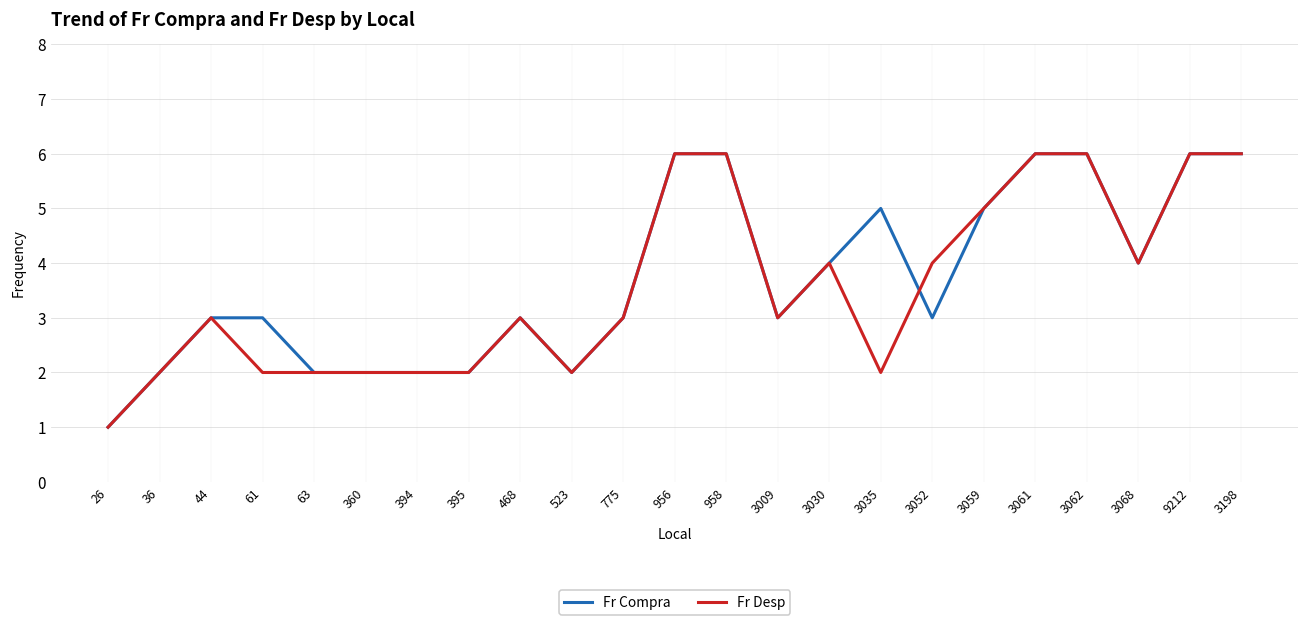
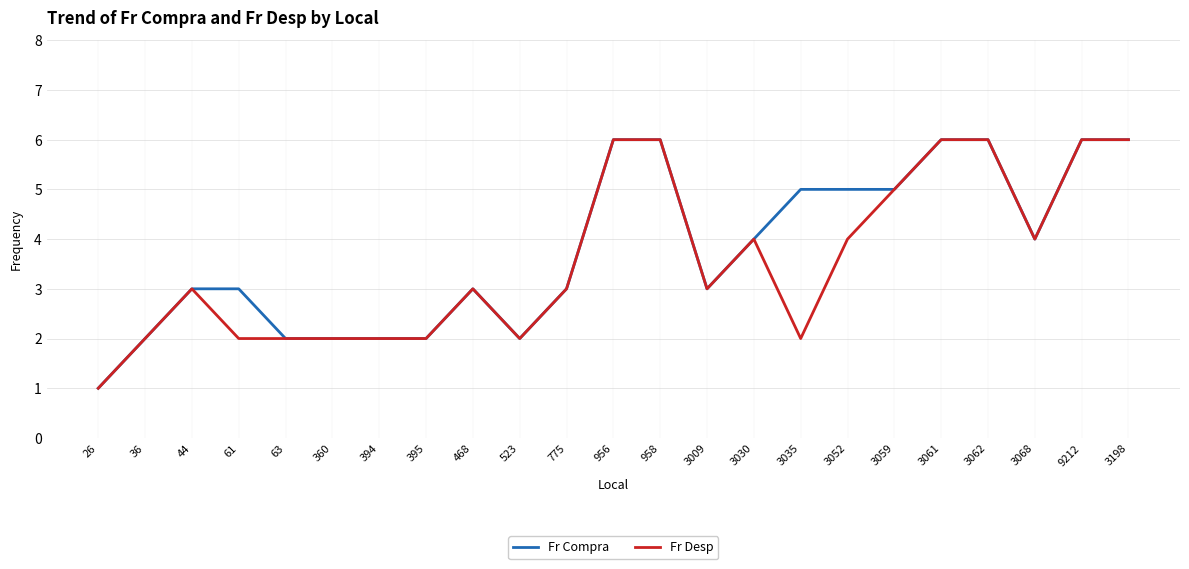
Fr Compra, 3052: 3 -> 5
